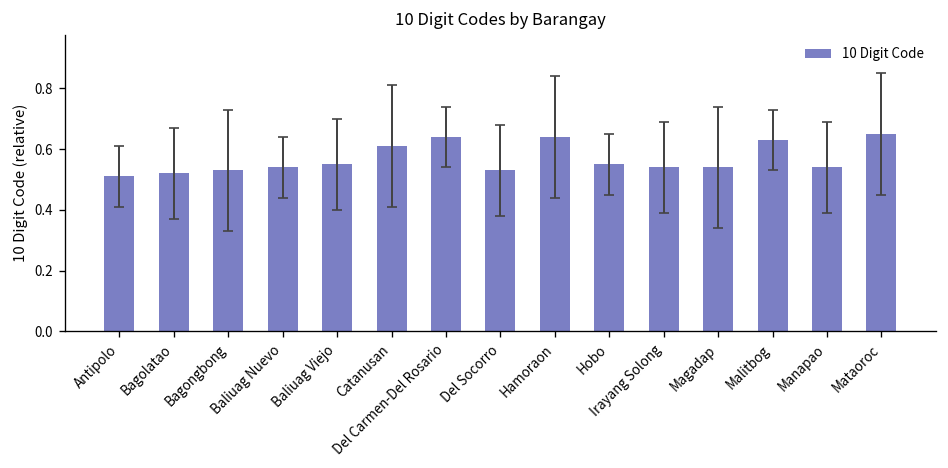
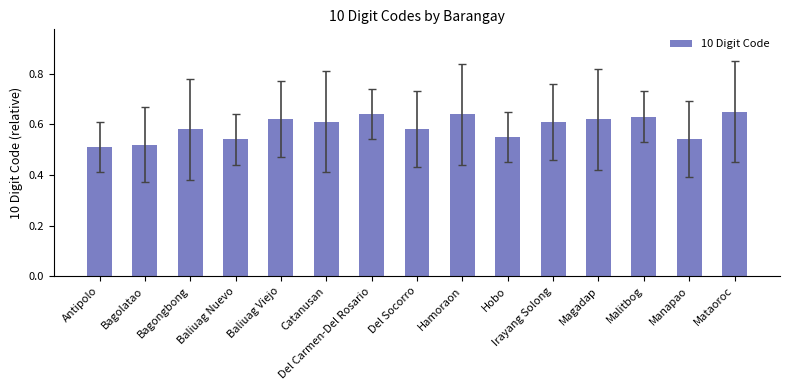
10 Digit Code, Bagongbong: 0.53 -> 0.58
10 Digit Code, Baliuag Viejo: 0.55 -> 0.62
10 Digit Code, Del Socorro: 0.53 -> 0.58
10 Digit Code, Irayang Solong: 0.54 -> 0.61
10 Digit Code, Magadap: 0.54 -> 0.62
